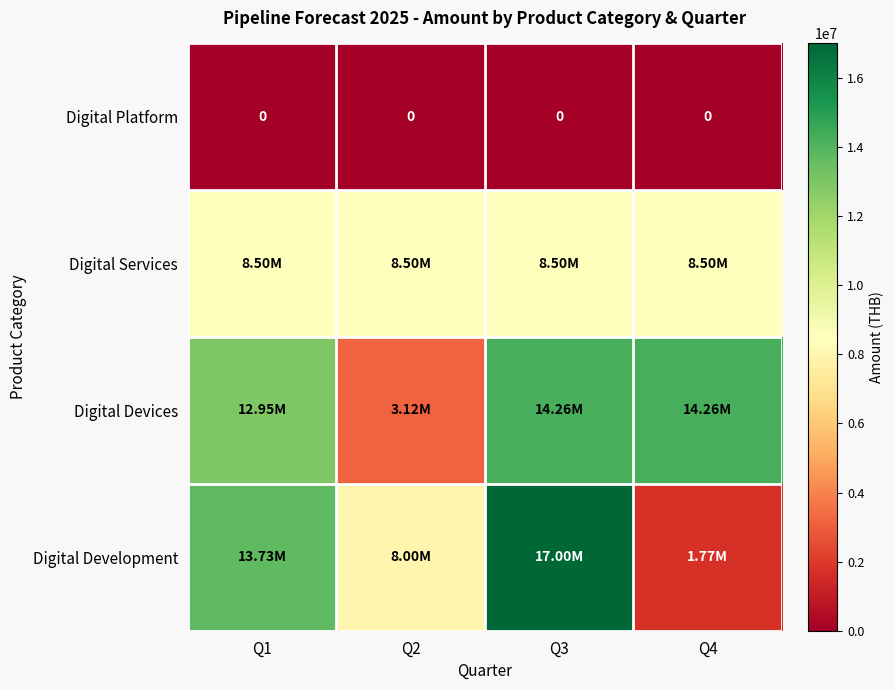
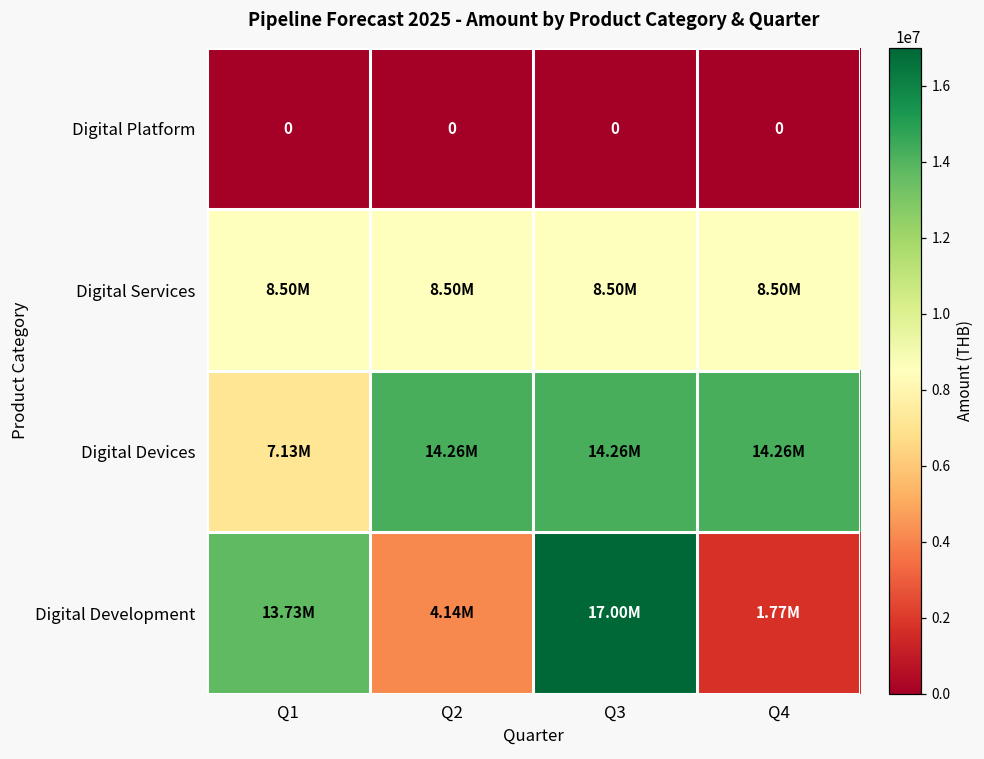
Digital Devices, Q1: 12.95M -> 7.13M
Digital Devices, Q2: 3.12M -> 14.26M
Digital Development, Q2: 8.00M -> 4.14M
